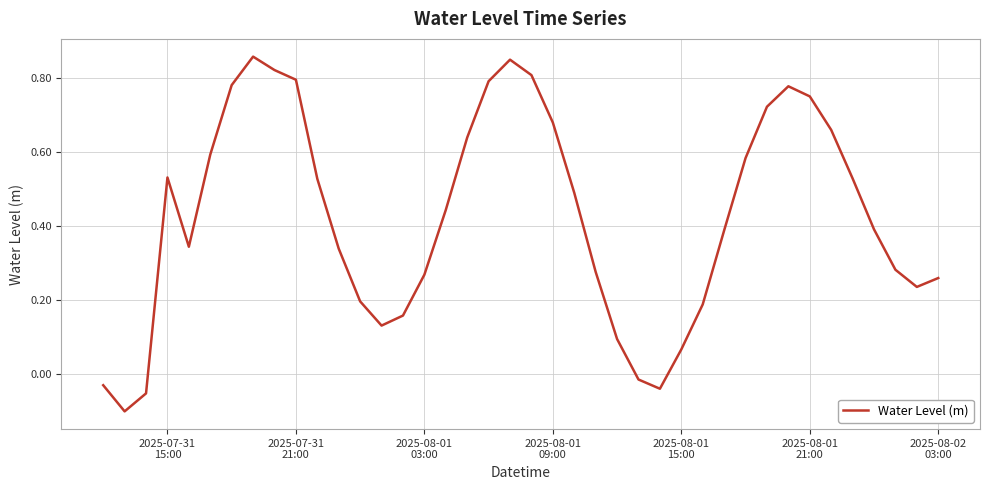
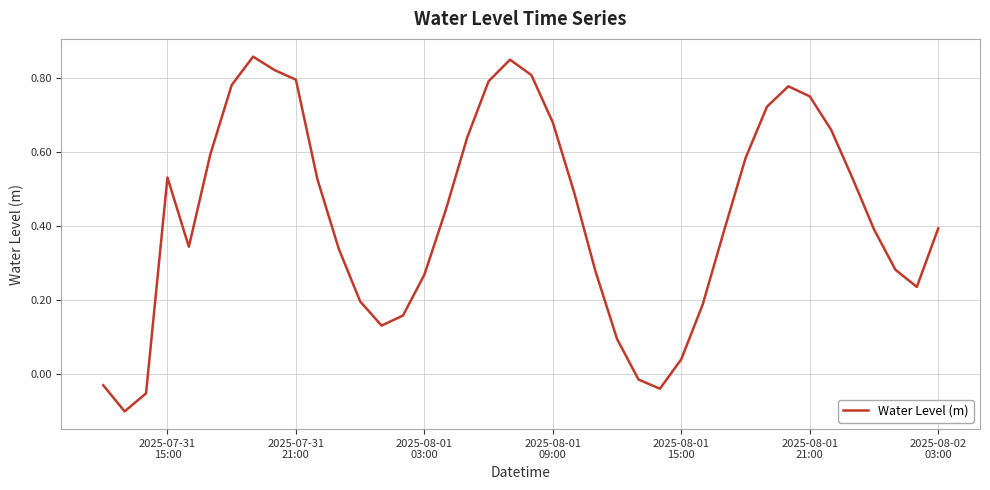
2025-08-01 15:00: 0.07 -> 0.04
2025-08-02 03:00: 0.26 -> 0.39
